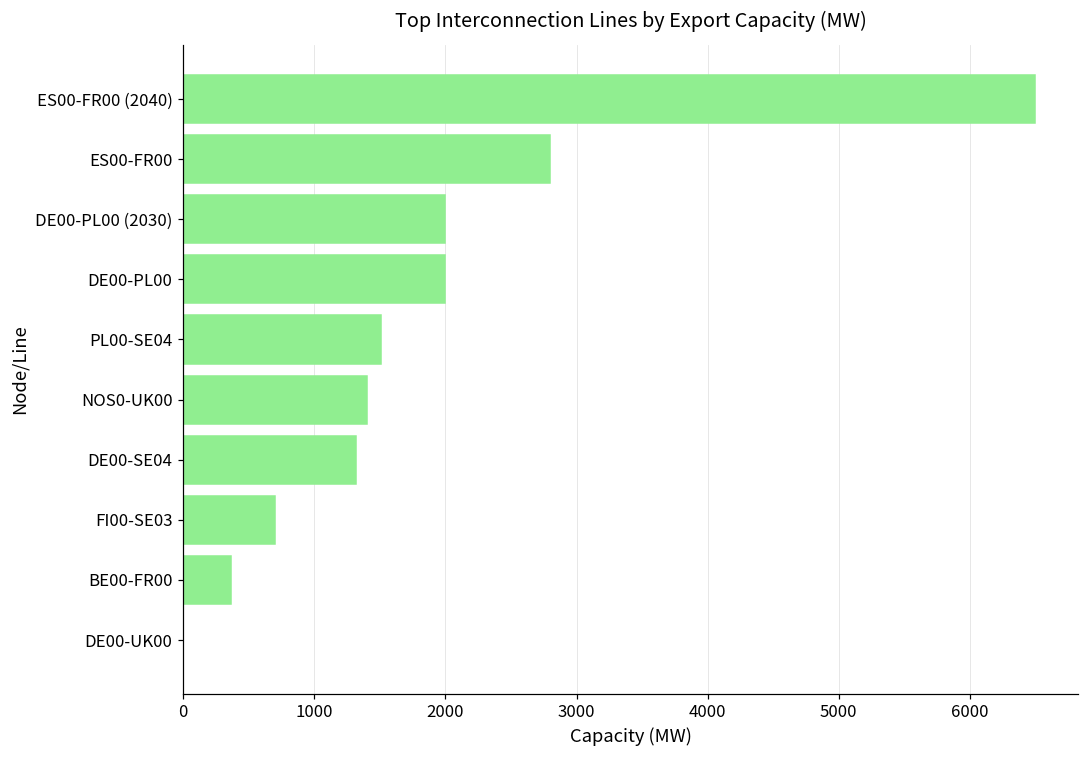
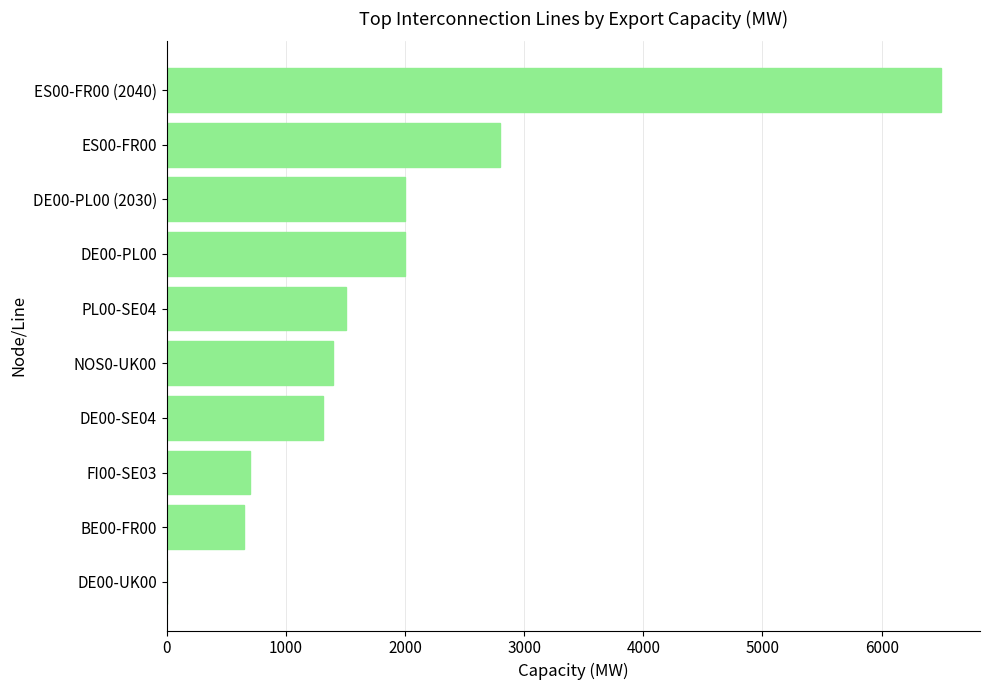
BE00-FR00: 360 -> 650
